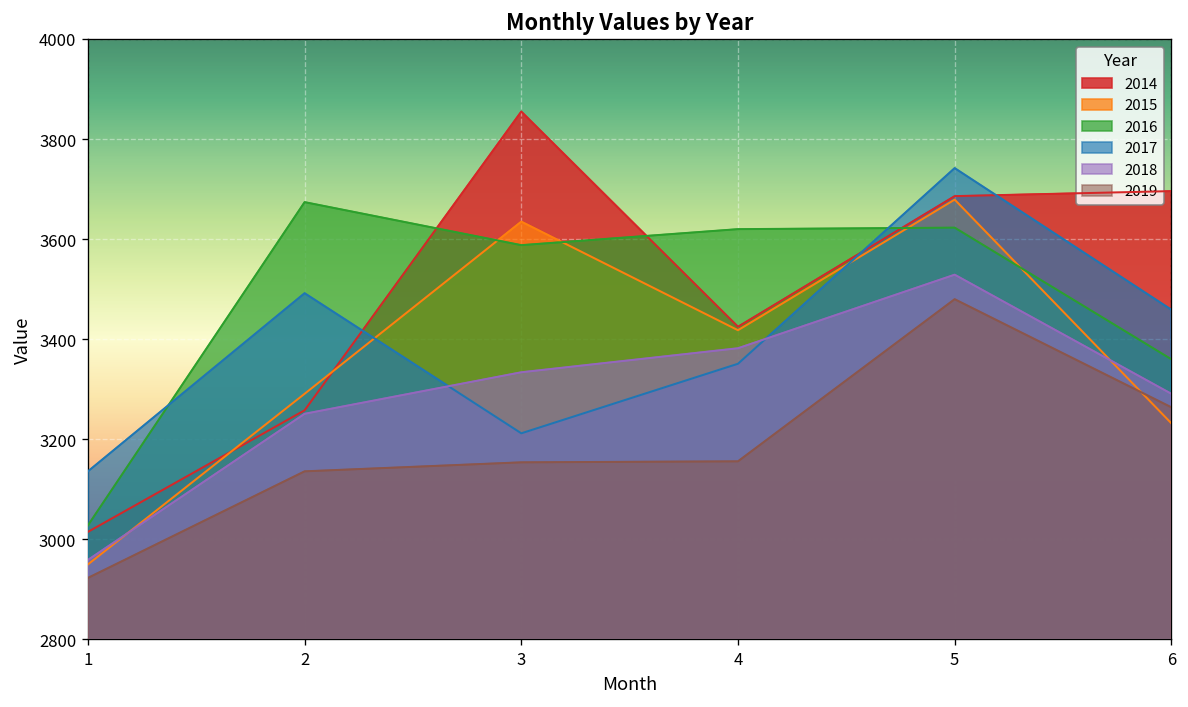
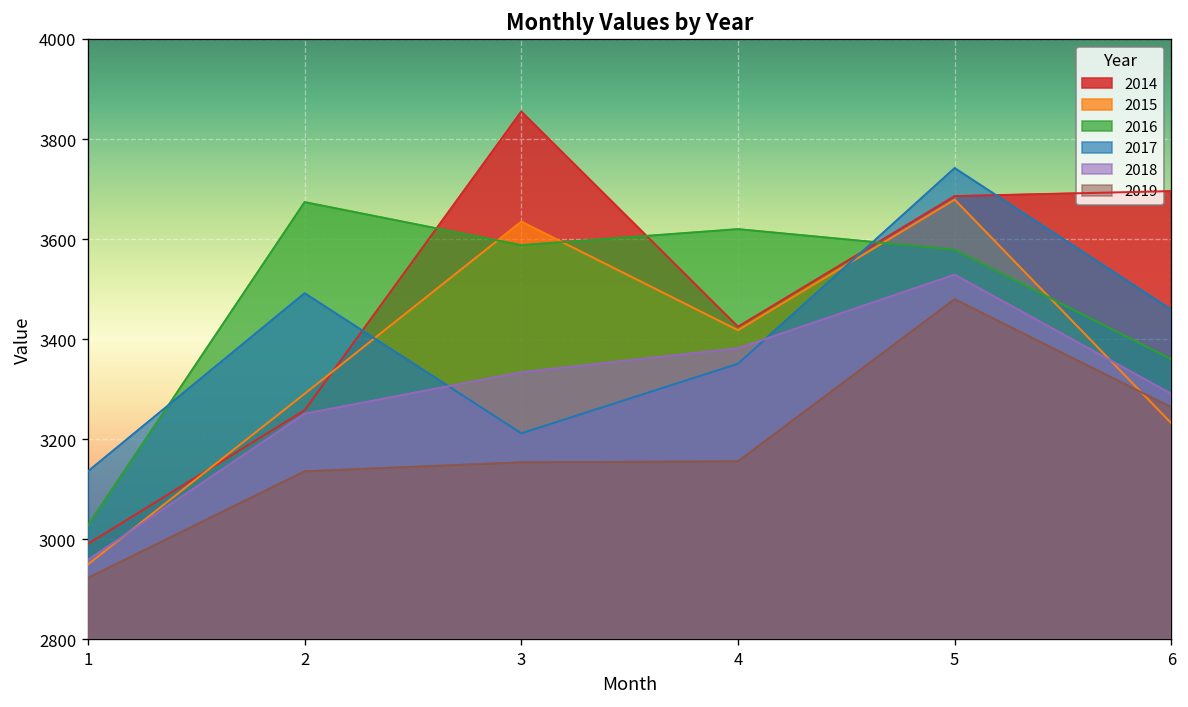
2014, 1: 3020 -> 2990
2016, 5: 3620 -> 3580
